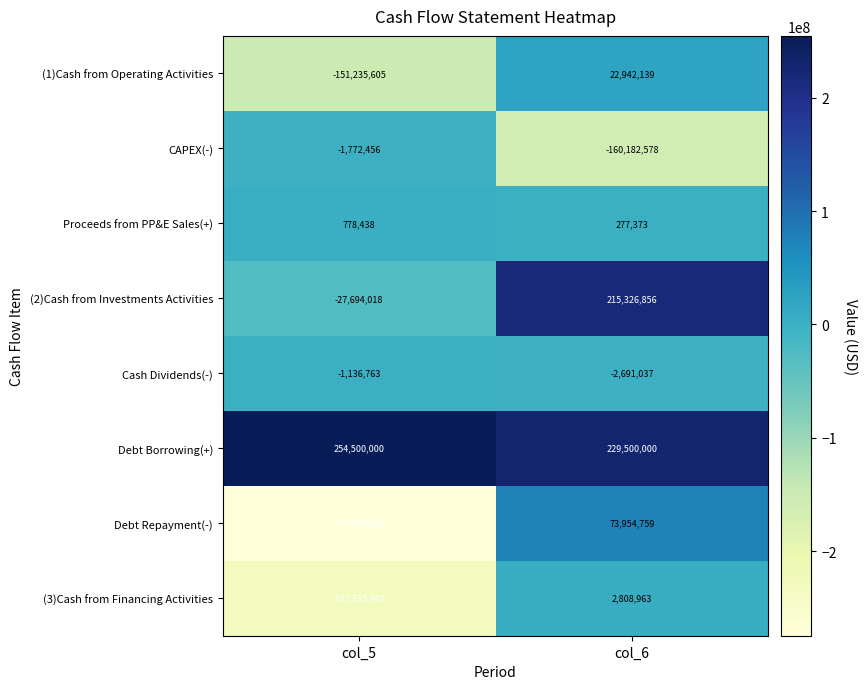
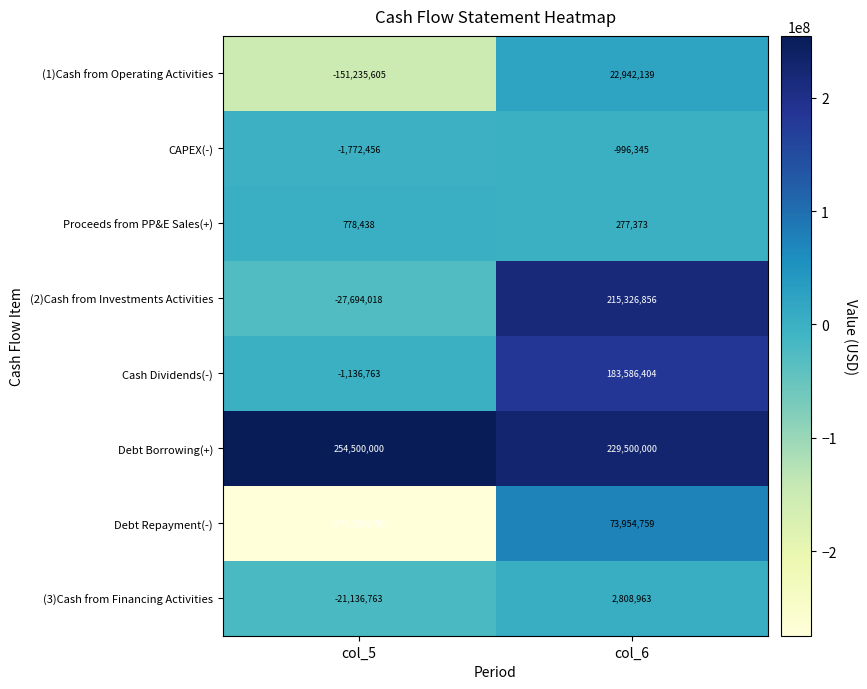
CAPEX(-), col_6: -160,182,578 -> -996,345
Cash Dividends(-), col_6: -2,691,037 -> 183,586,404
(3)Cash from Financing Activities, col_5: -227,335,007 -> -21,136,763
